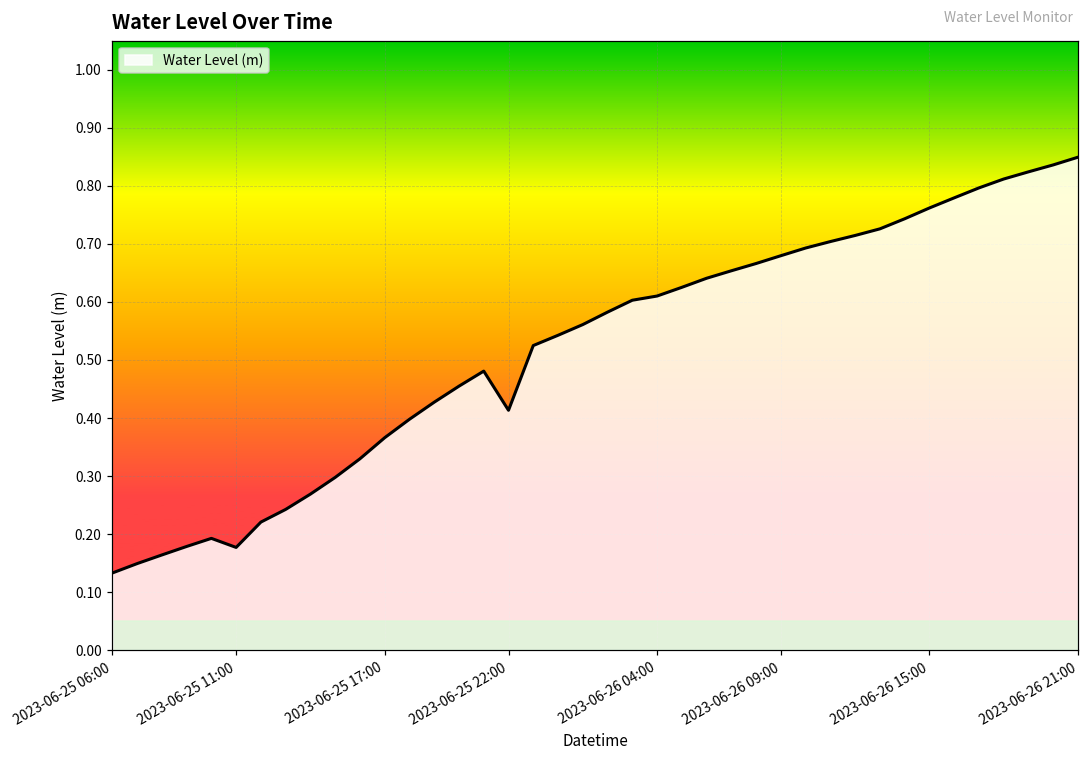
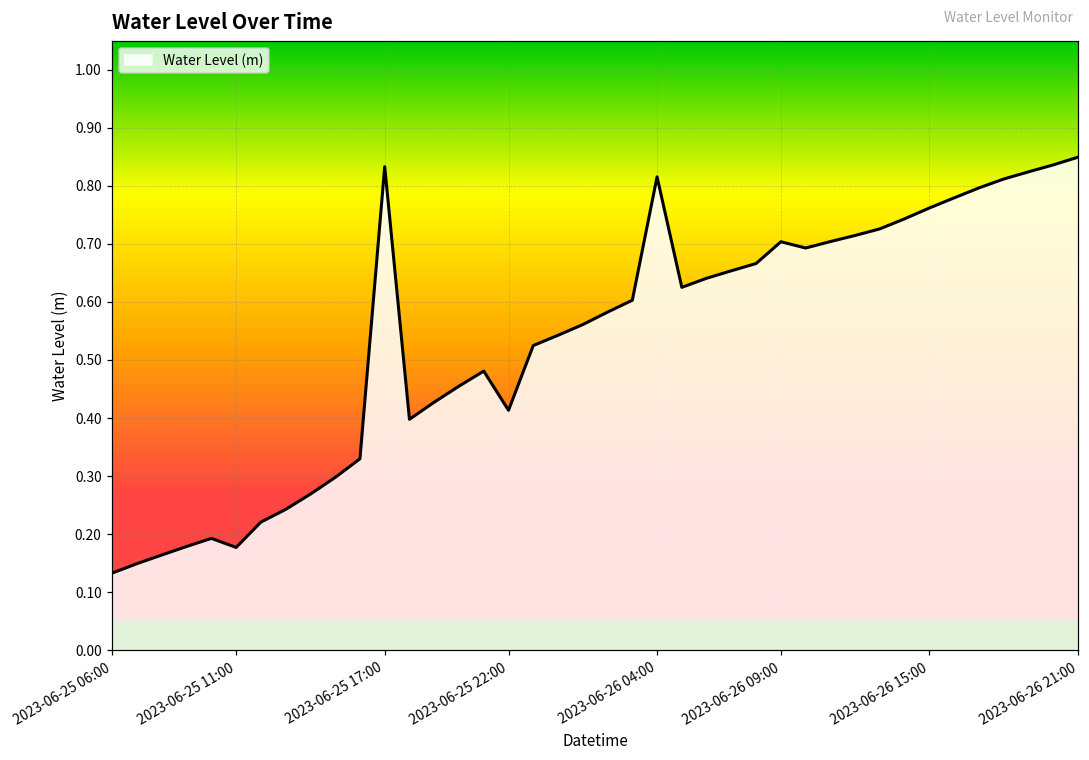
2023-06-25 17:00: 0.37 -> 0.83
2023-06-26 04:00: 0.61 -> 0.82
2023-06-26 09:00: 0.68 -> 0.70
